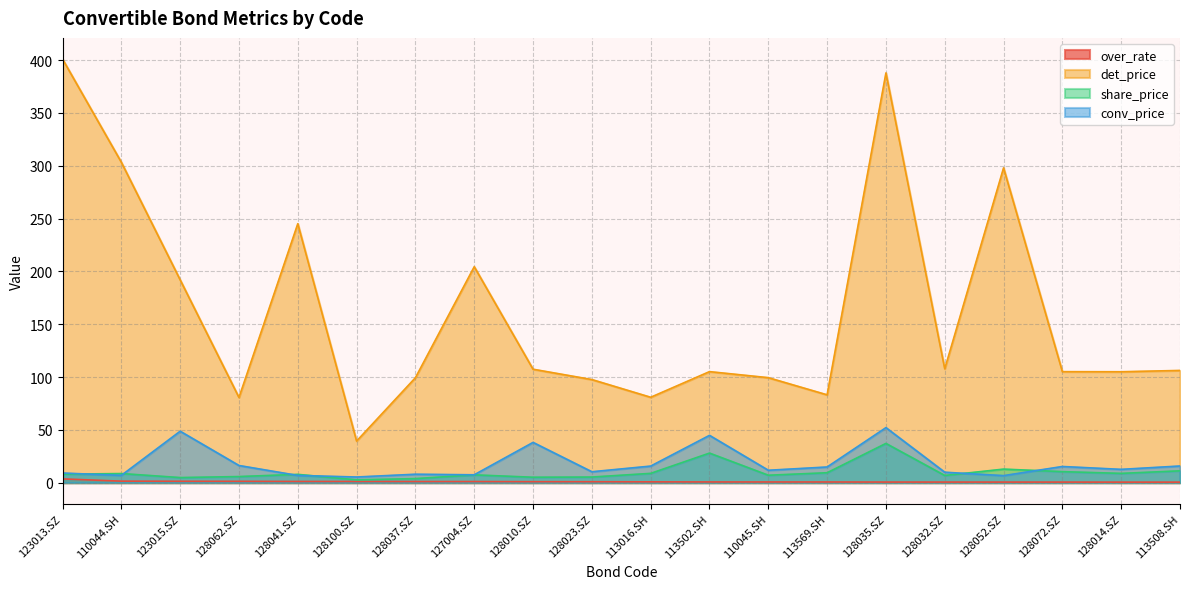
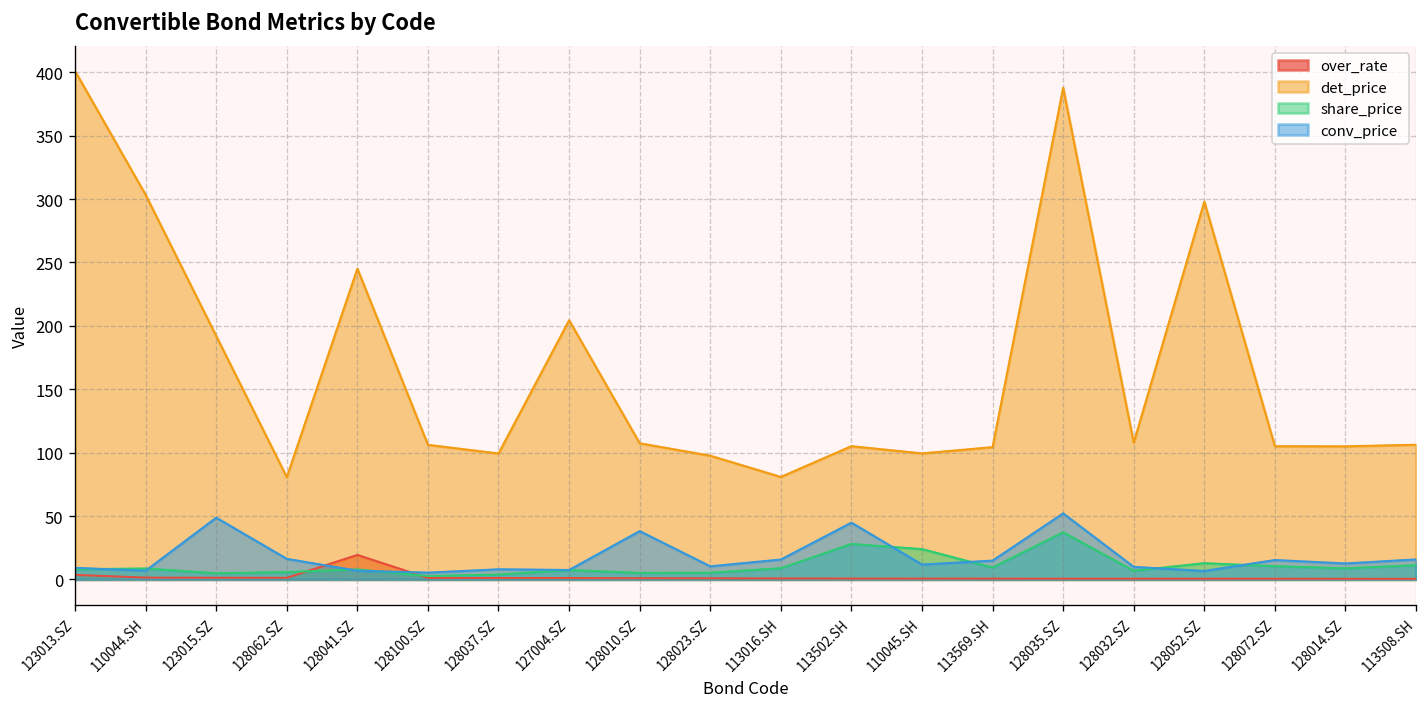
over_rate, 128041.SZ: 1 -> 19
det_price, 128100.SZ: 39 -> 106
share_price, 110045.SH: 7 -> 24
det_price, 113569.SH: 83 -> 104
